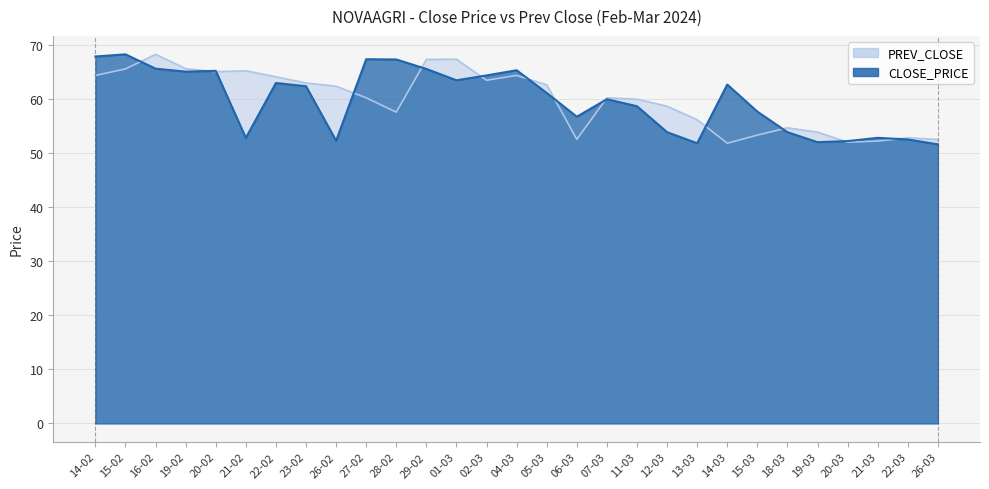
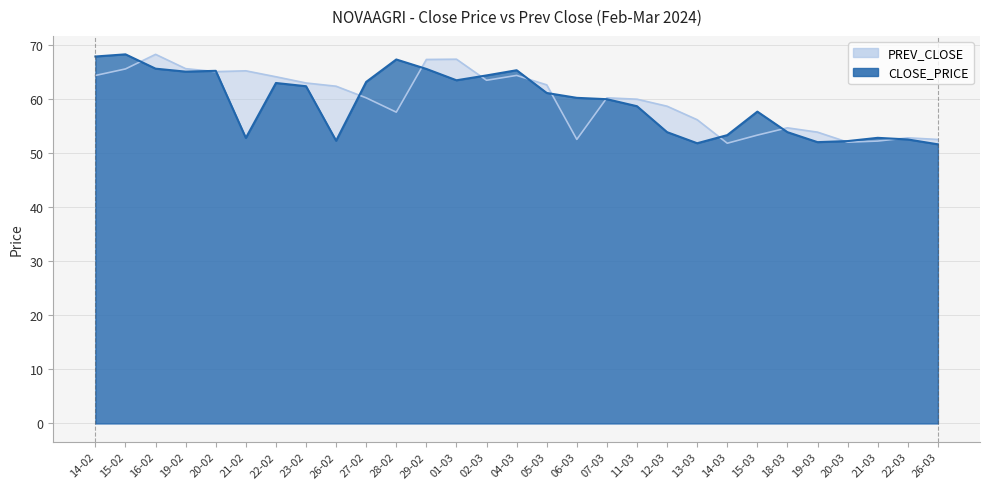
CLOSE_PRICE, 27-02: 67 -> 63
CLOSE_PRICE, 06-03: 57 -> 60
CLOSE_PRICE, 14-03: 63 -> 53
